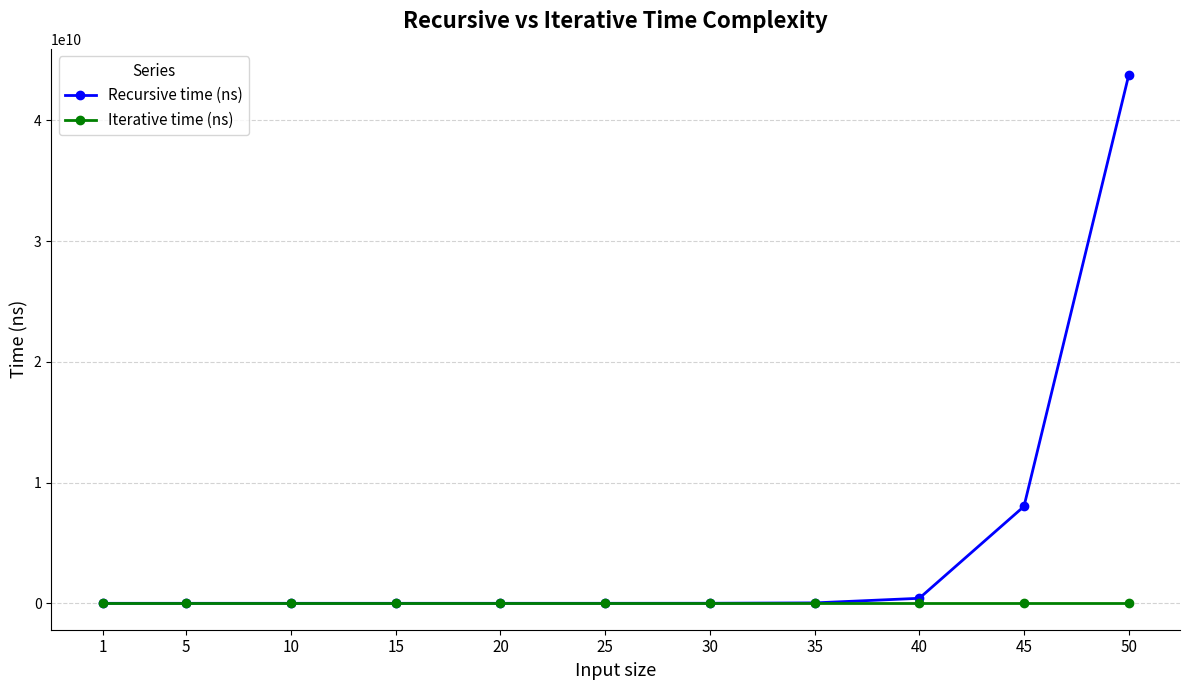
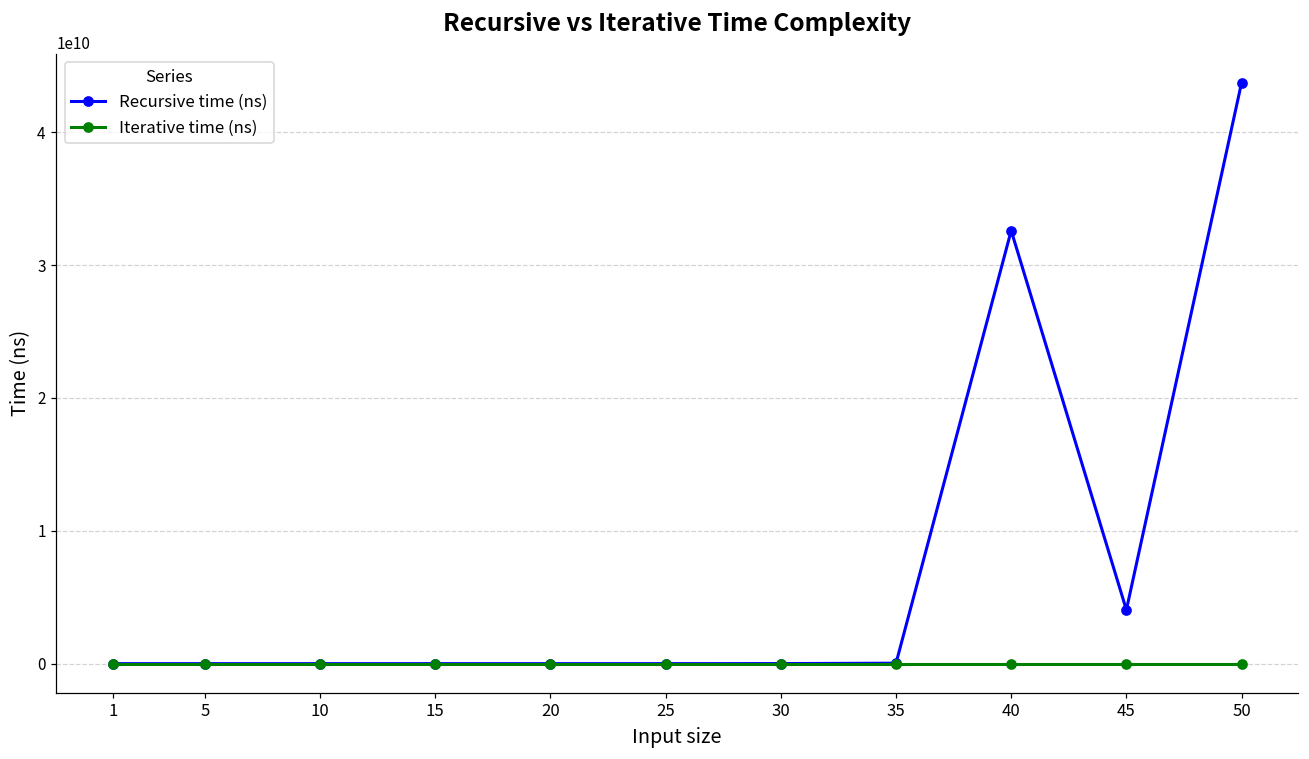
Recursive time (ns), 40: 400000000 -> 32600000000
Recursive time (ns), 45: 8000000000 -> 4000000000
